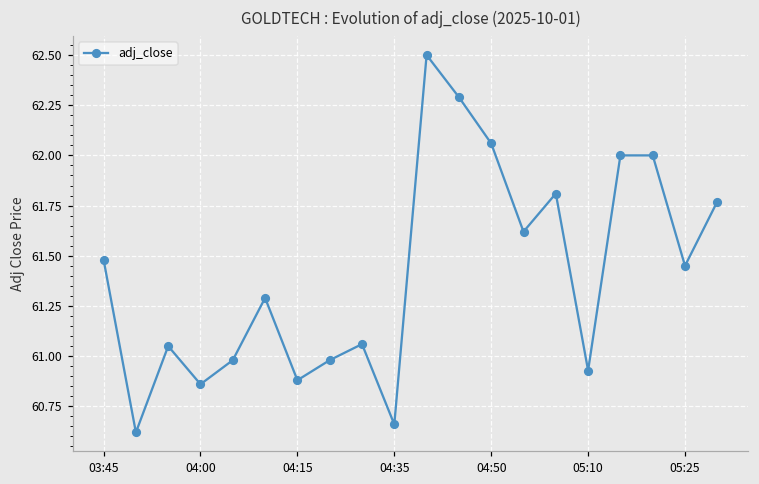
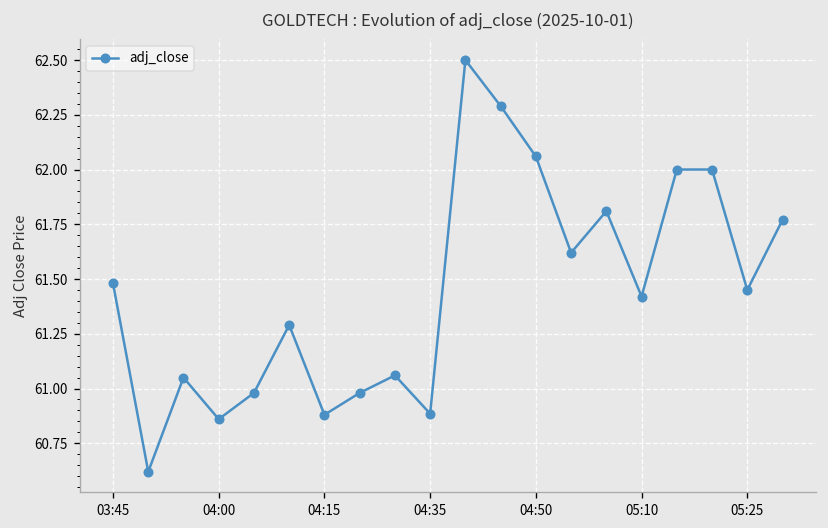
04:35: 60.66 -> 60.88
05:10: 60.93 -> 61.42
